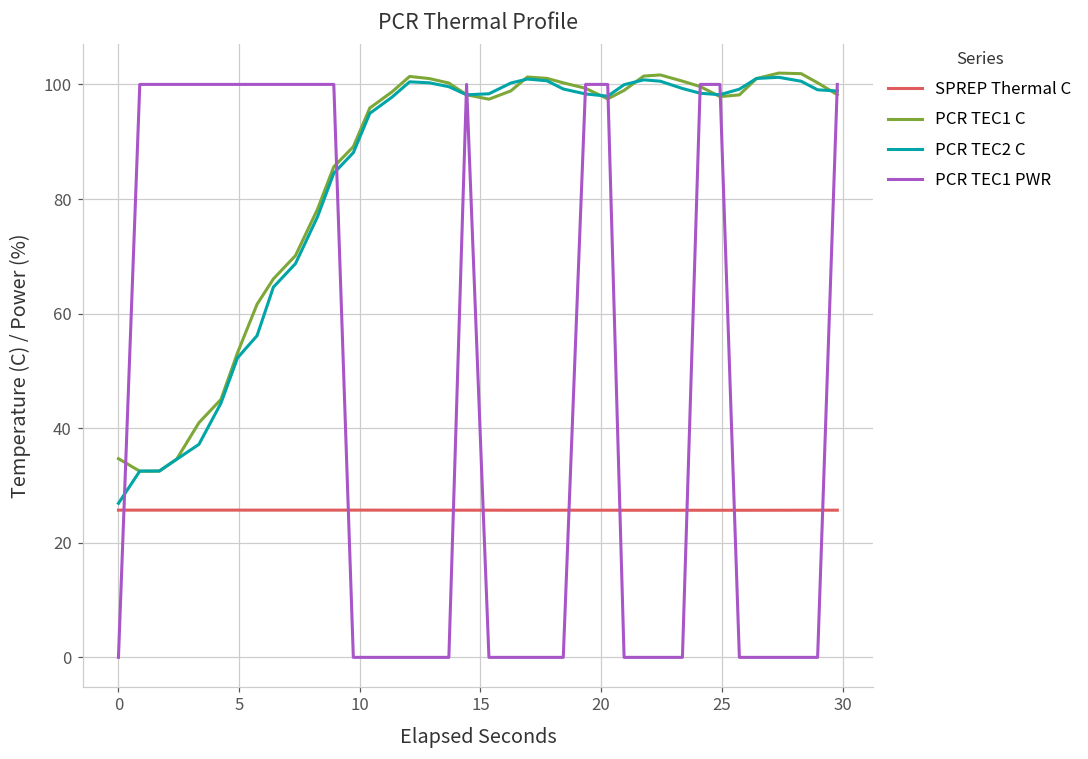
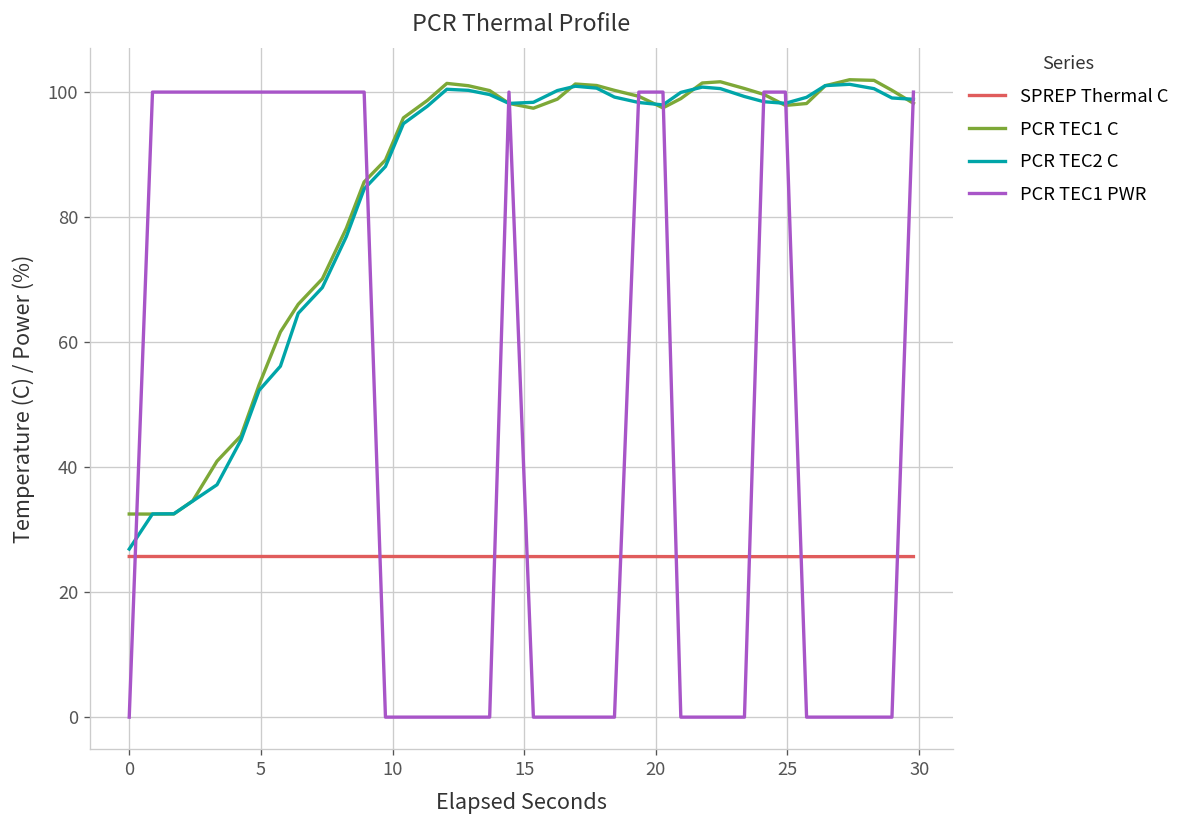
PCR TEC1 C, 0: 35 -> 32
